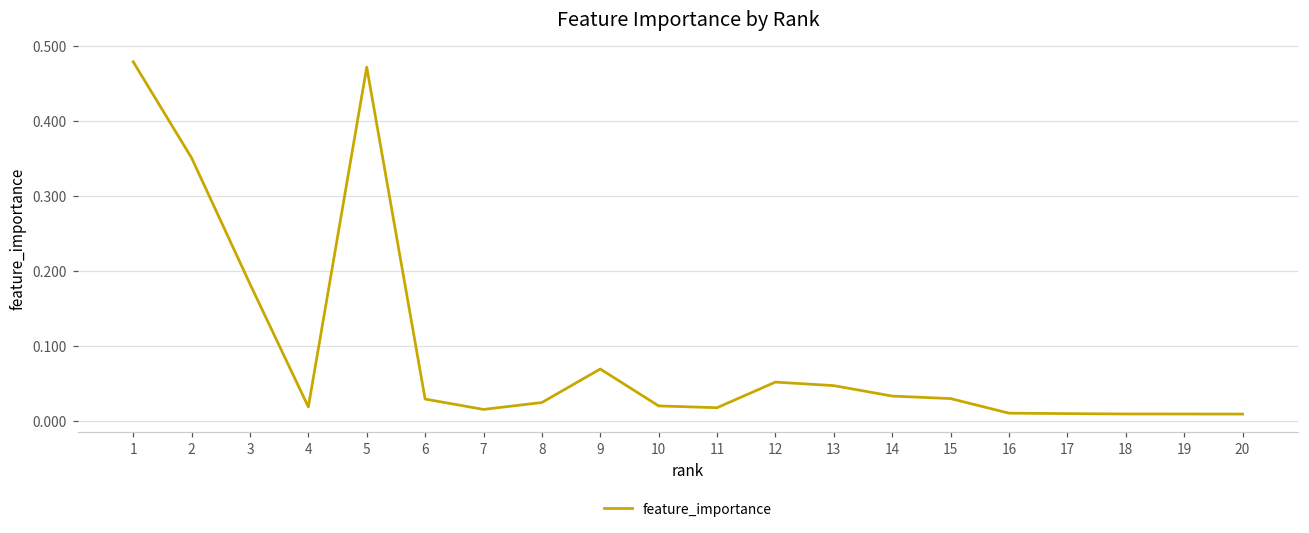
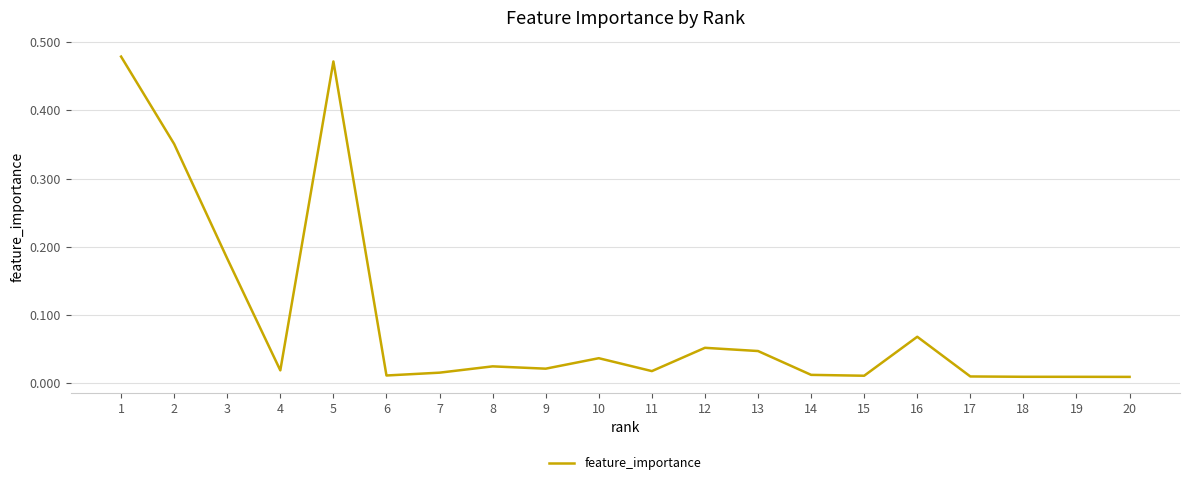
6: 0.03 -> 0.01
9: 0.07 -> 0.02
10: 0.02 -> 0.04
14: 0.03 -> 0.01
15: 0.03 -> 0.01
16: 0.01 -> 0.07
